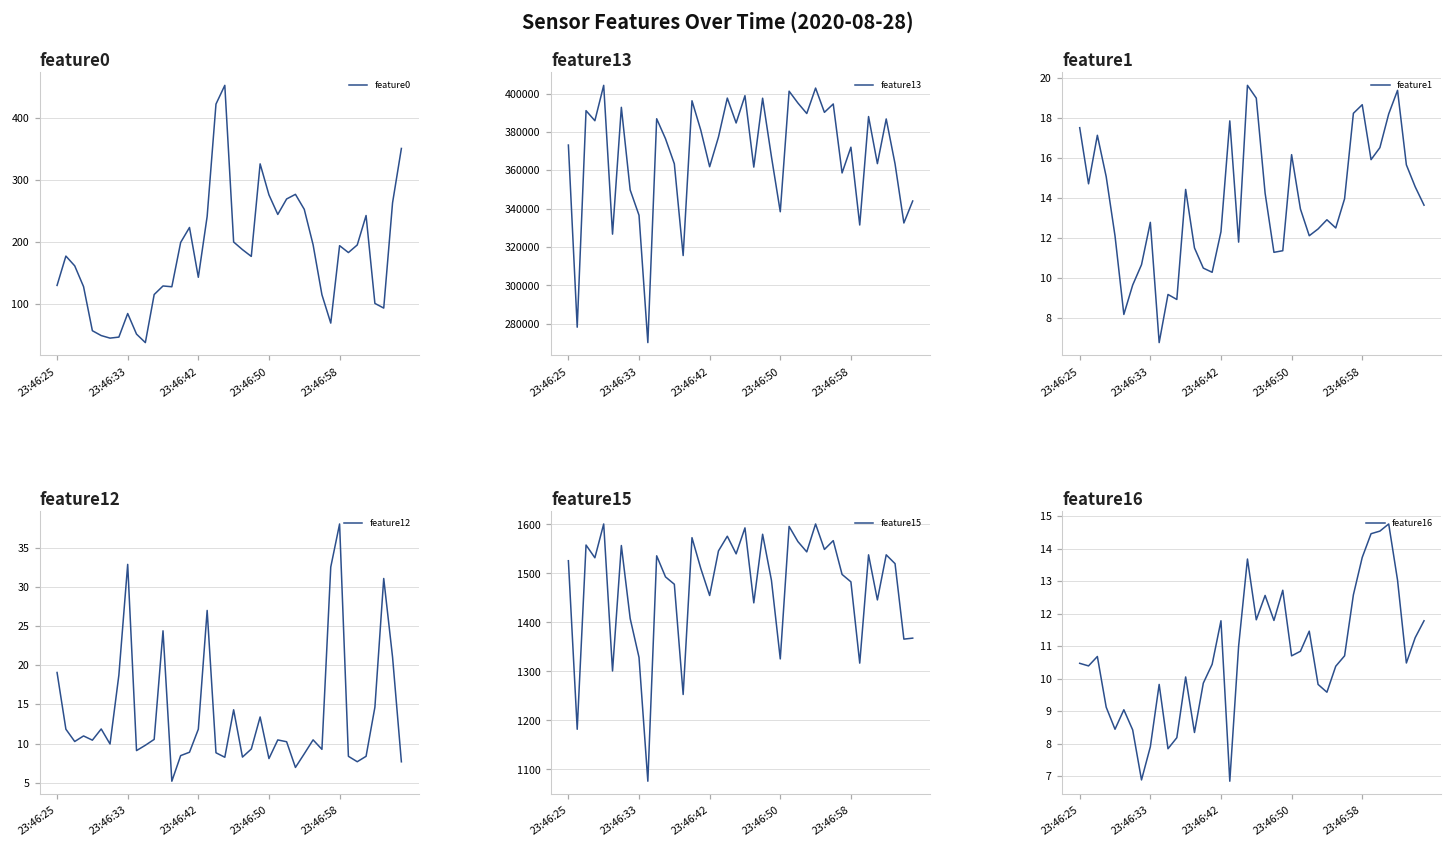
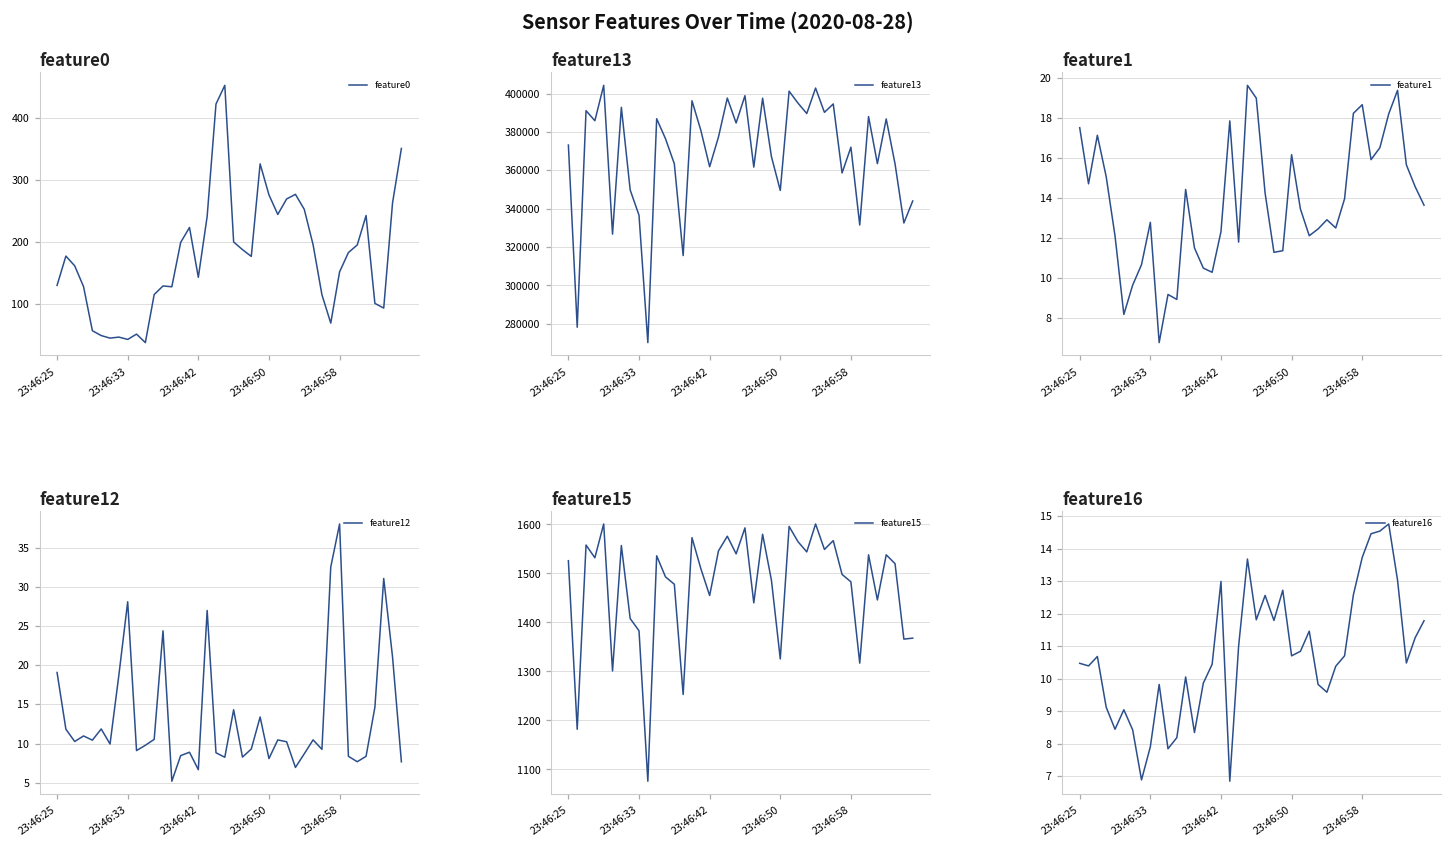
feature0, 23:46:33: 80 -> 40
feature0, 23:46:58: 190 -> 150
feature13, 23:46:50: 338000 -> 350000
feature12, 23:46:33: 33 -> 28
feature12, 23:46:42: 12 -> 7
feature15, 23:46:33: 1330 -> 1380
feature16, 23:46:42: 11.8 -> 13.0
